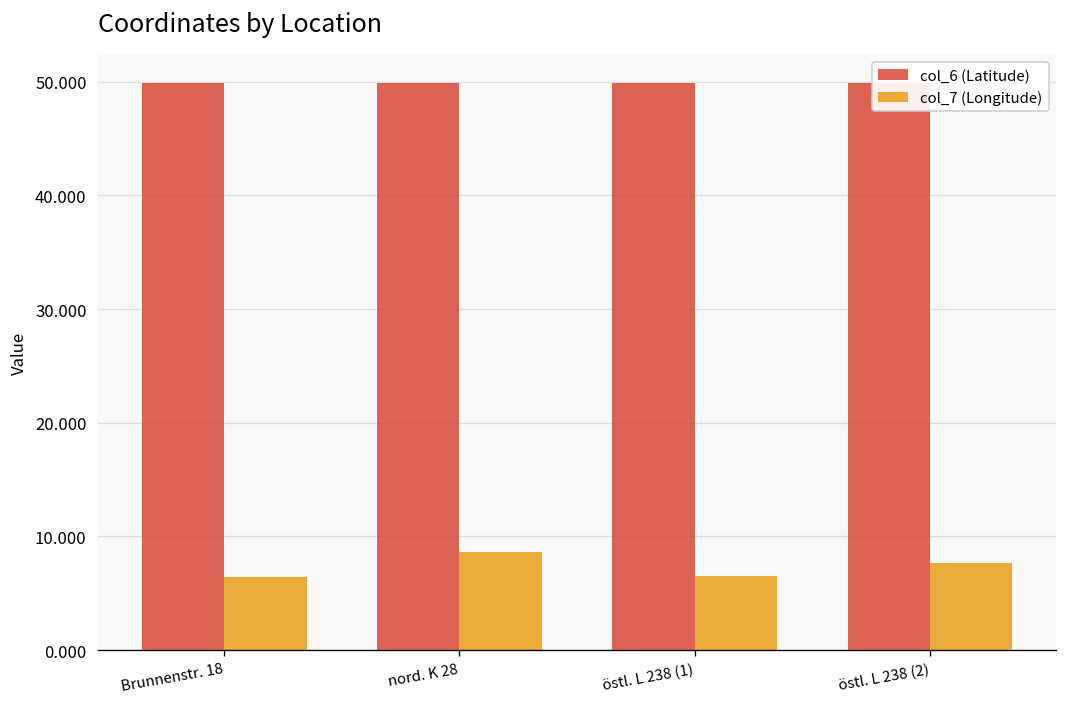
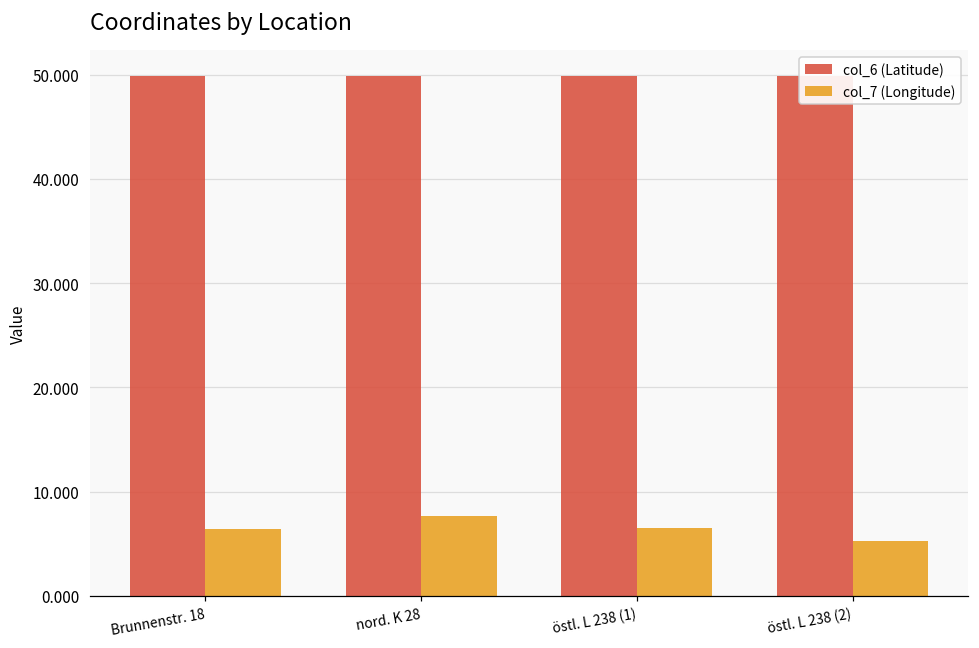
col_7 (Longitude), nord. K 28: 9 -> 8
col_7 (Longitude), östl. L 238 (2): 8 -> 5
